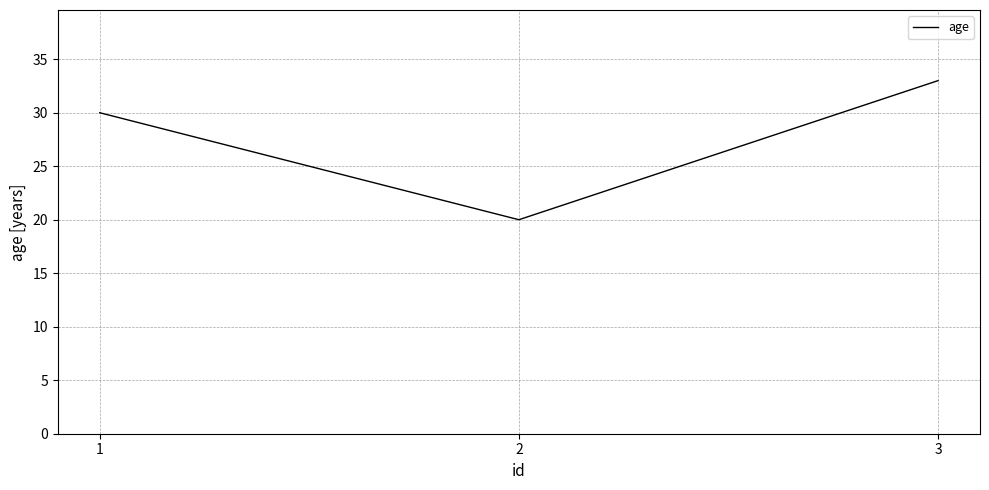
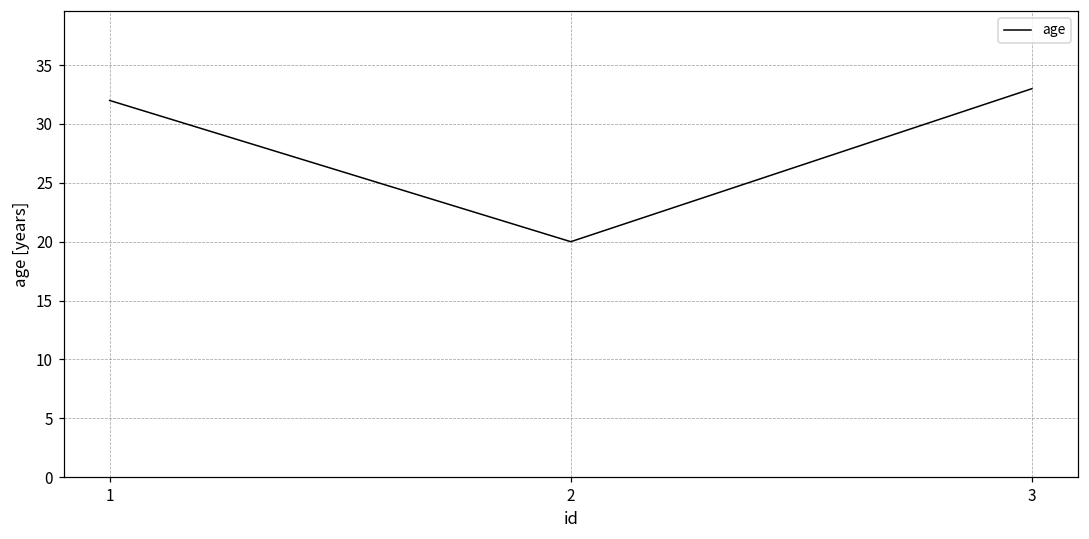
1: 30 -> 32
